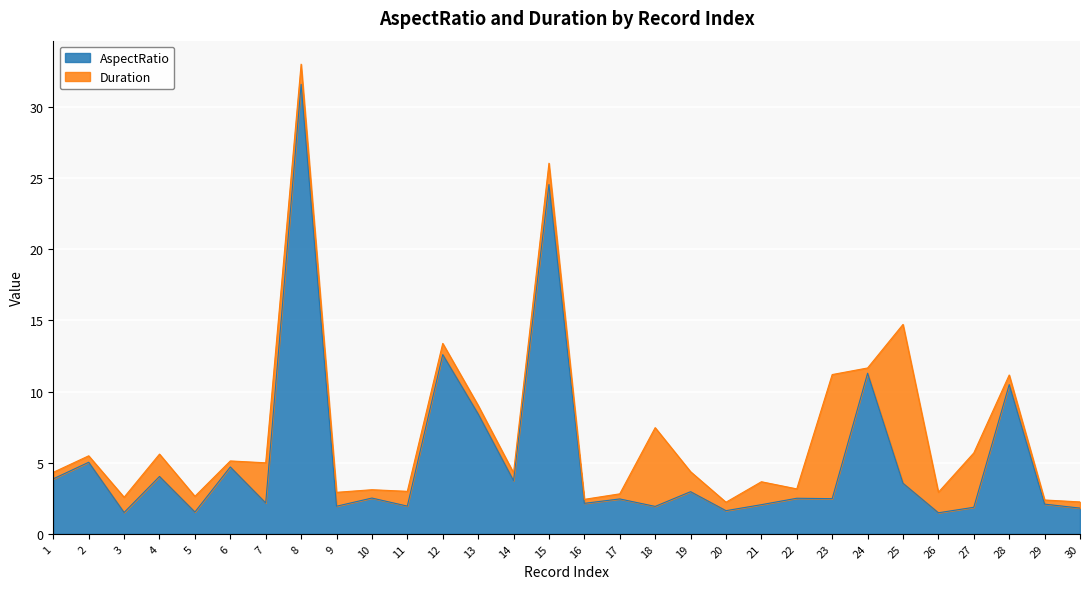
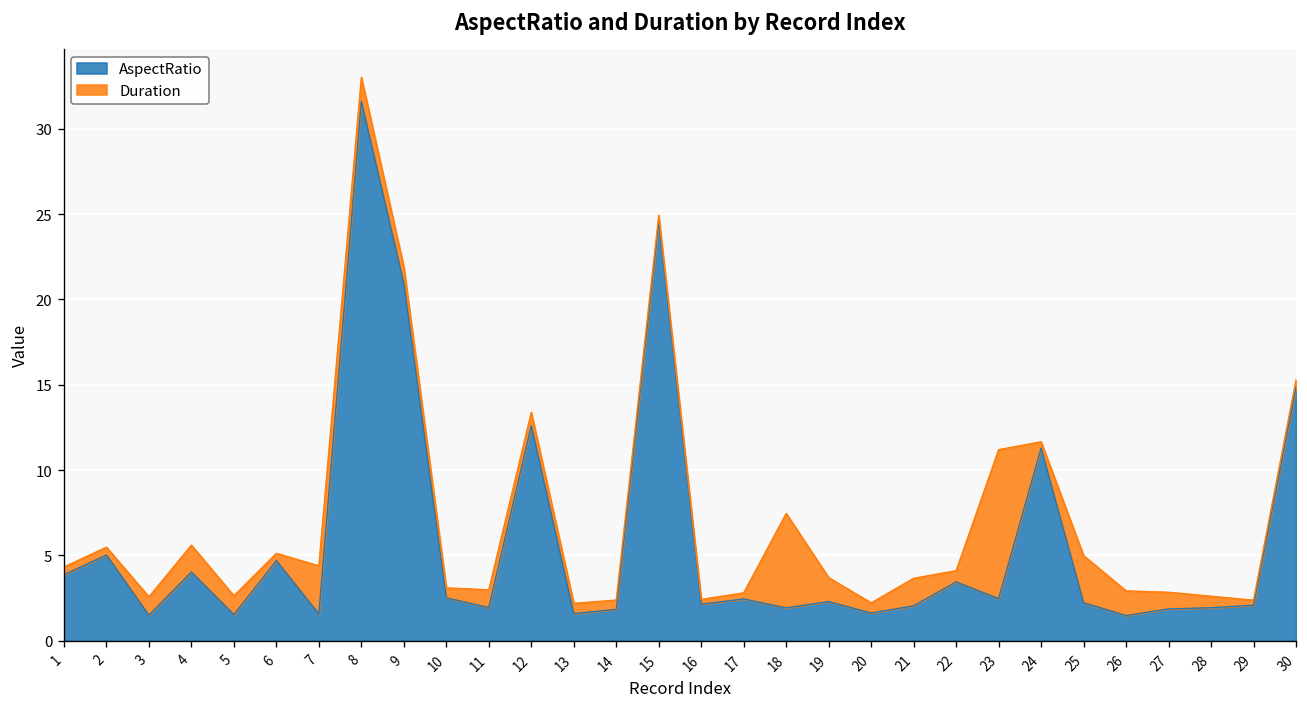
AspectRatio, 7: 2.2 -> 1.6
AspectRatio, 9: 1.9 -> 20.9
AspectRatio, 13: 8.4 -> 1.6
AspectRatio, 14: 3.7 -> 1.8
Duration, 15: 1.5 -> 0.4
AspectRatio, 19: 3.0 -> 2.3
AspectRatio, 22: 2.5 -> 3.5
AspectRatio, 25: 3.6 -> 2.2
Duration, 25: 11.2 -> 2.8
Duration, 27: 3.8 -> 1.0
AspectRatio, 28: 10.5 -> 1.9
AspectRatio, 30: 1.8 -> 14.9
